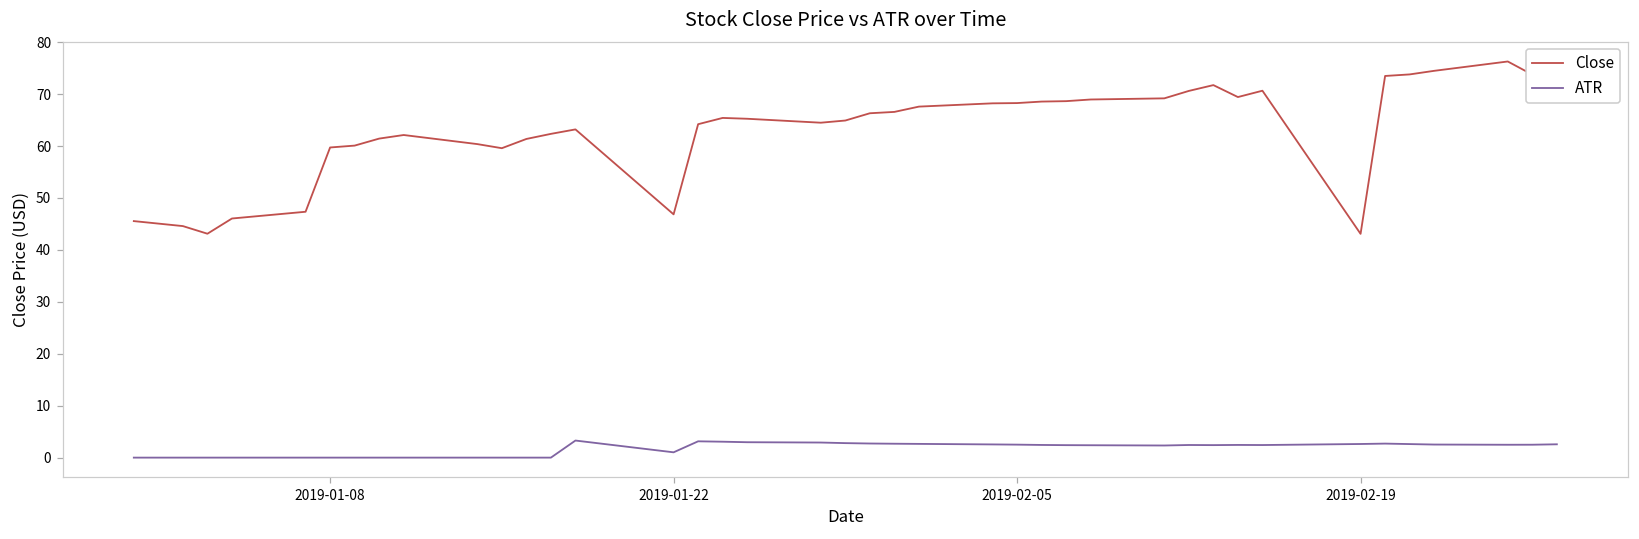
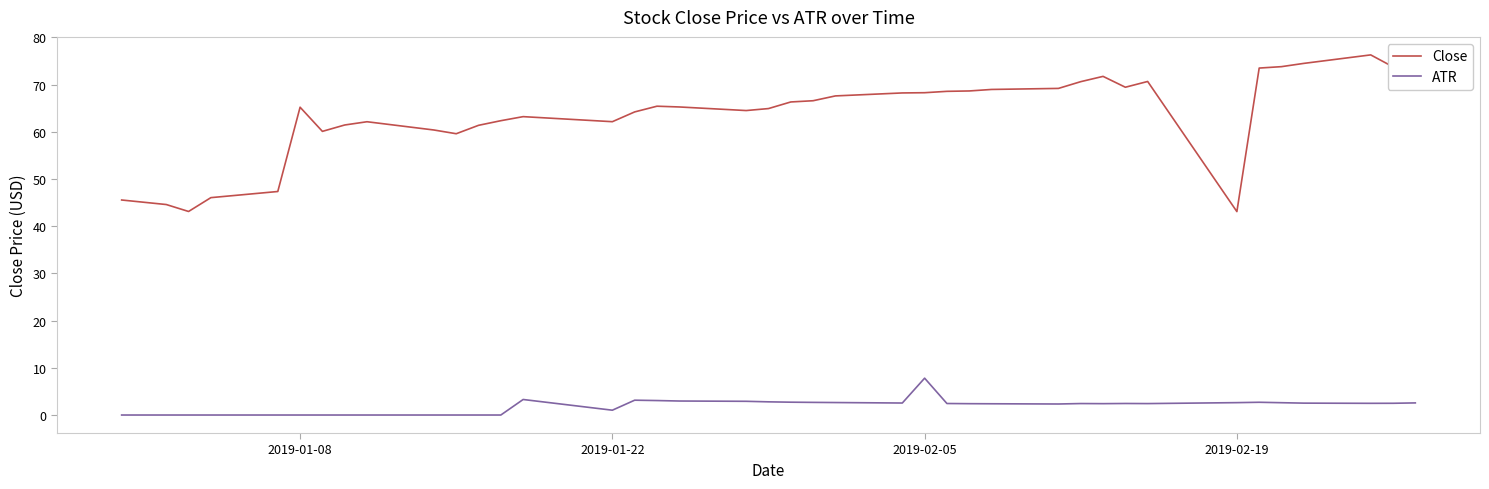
Close, 2019-01-08: 60 -> 65
Close, 2019-01-22: 47 -> 62
ATR, 2019-02-05: 3 -> 8
